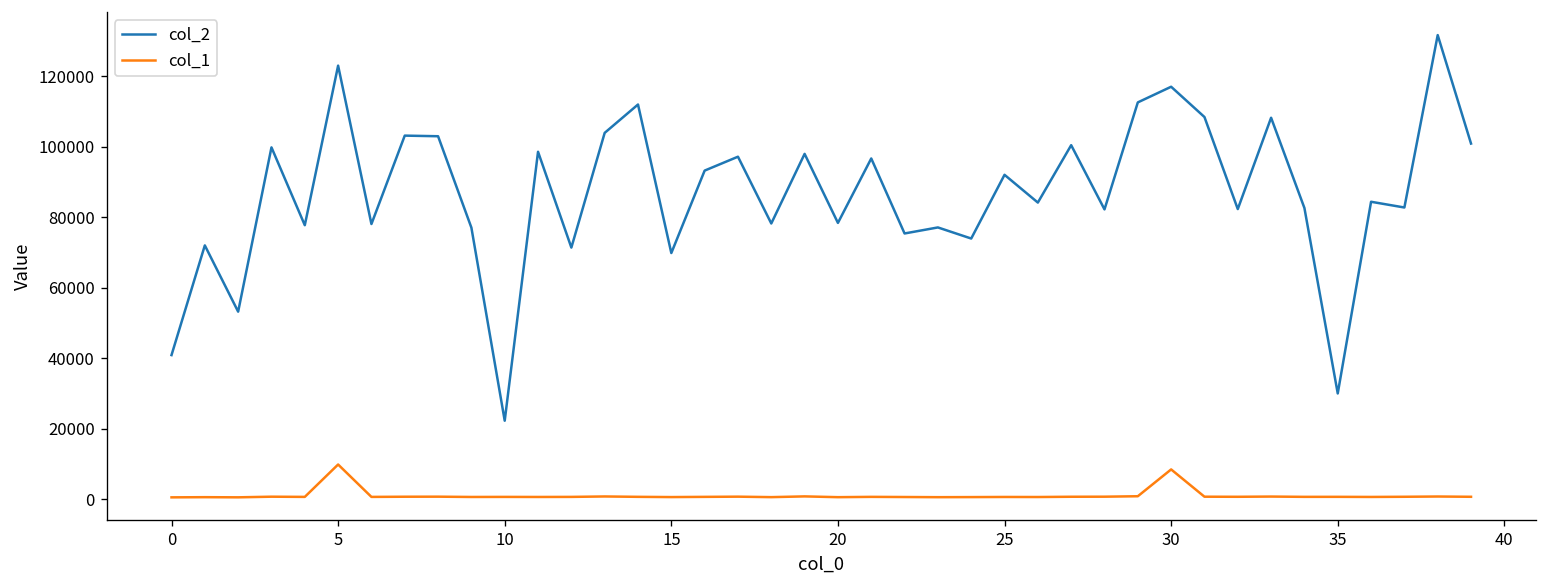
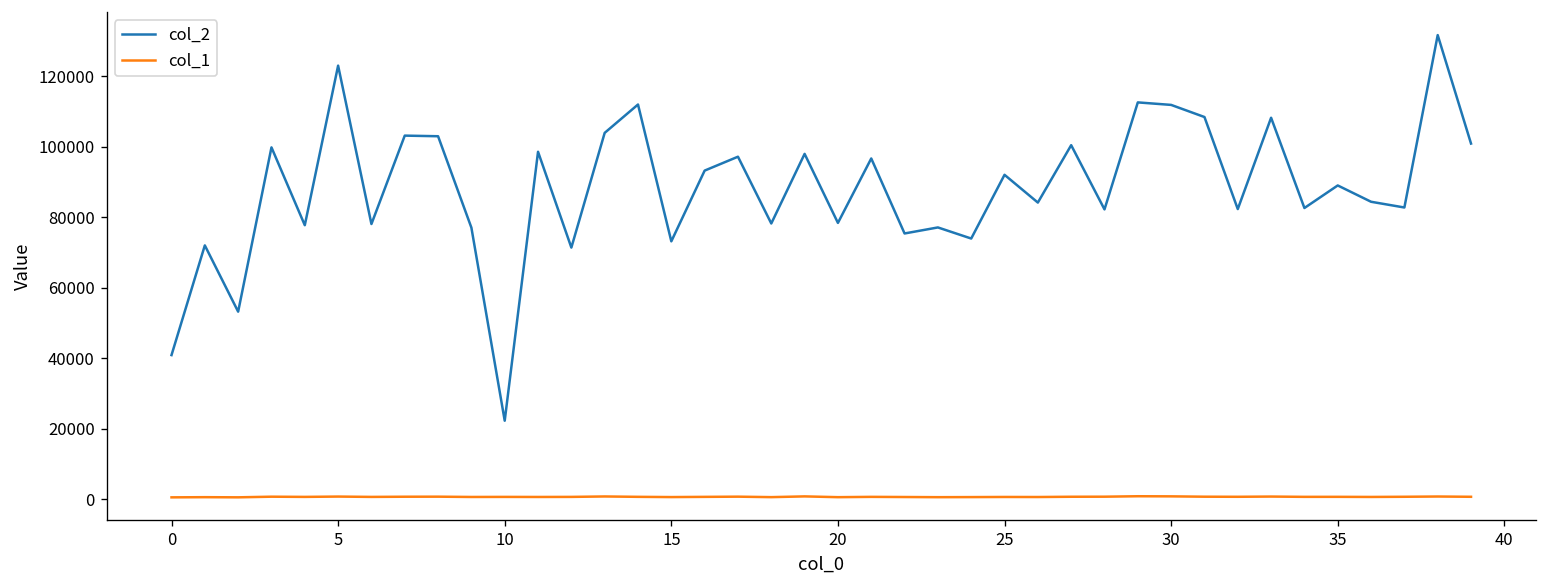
col_1, 5: 10000 -> 1000
col_2, 15: 70000 -> 73000
col_2, 30: 117000 -> 112000
col_1, 30: 8000 -> 1000
col_2, 35: 30000 -> 89000
